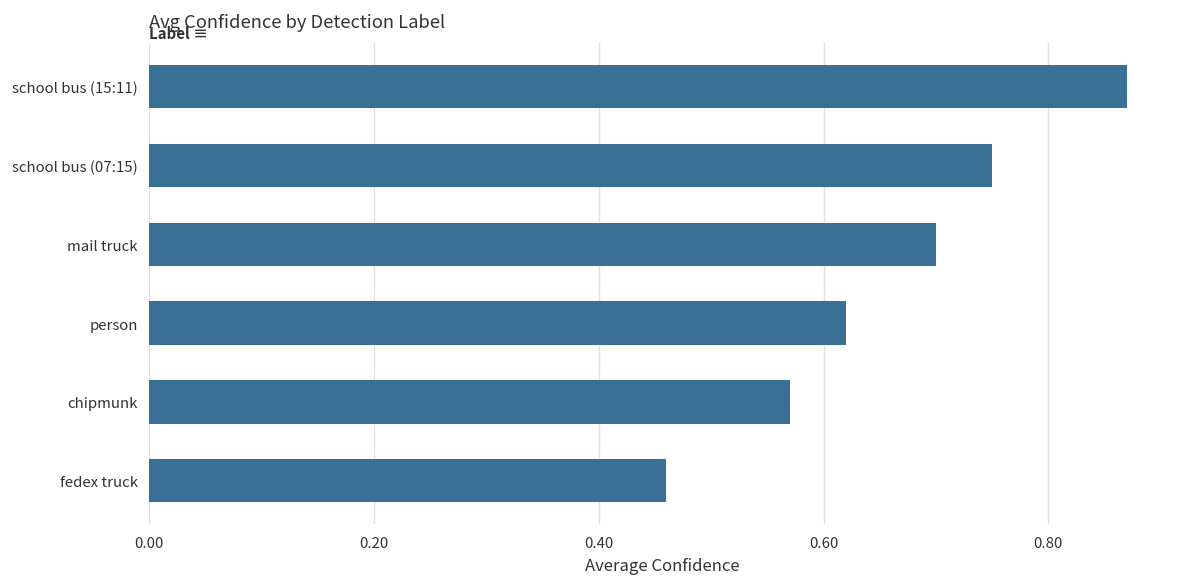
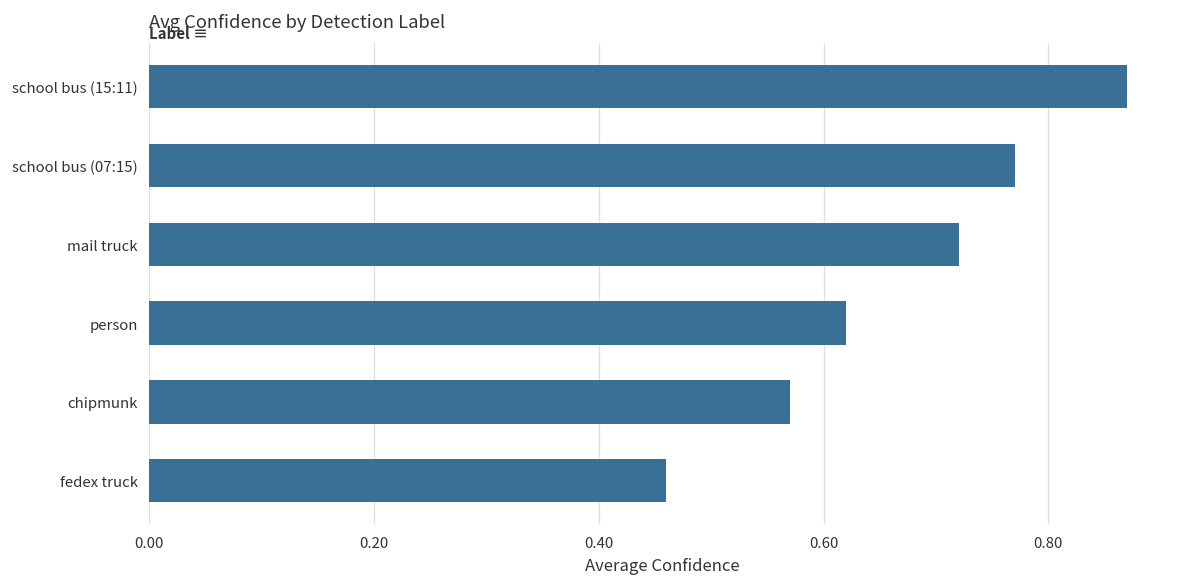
school bus (07:15): 0.75 -> 0.77
mail truck: 0.70 -> 0.72
